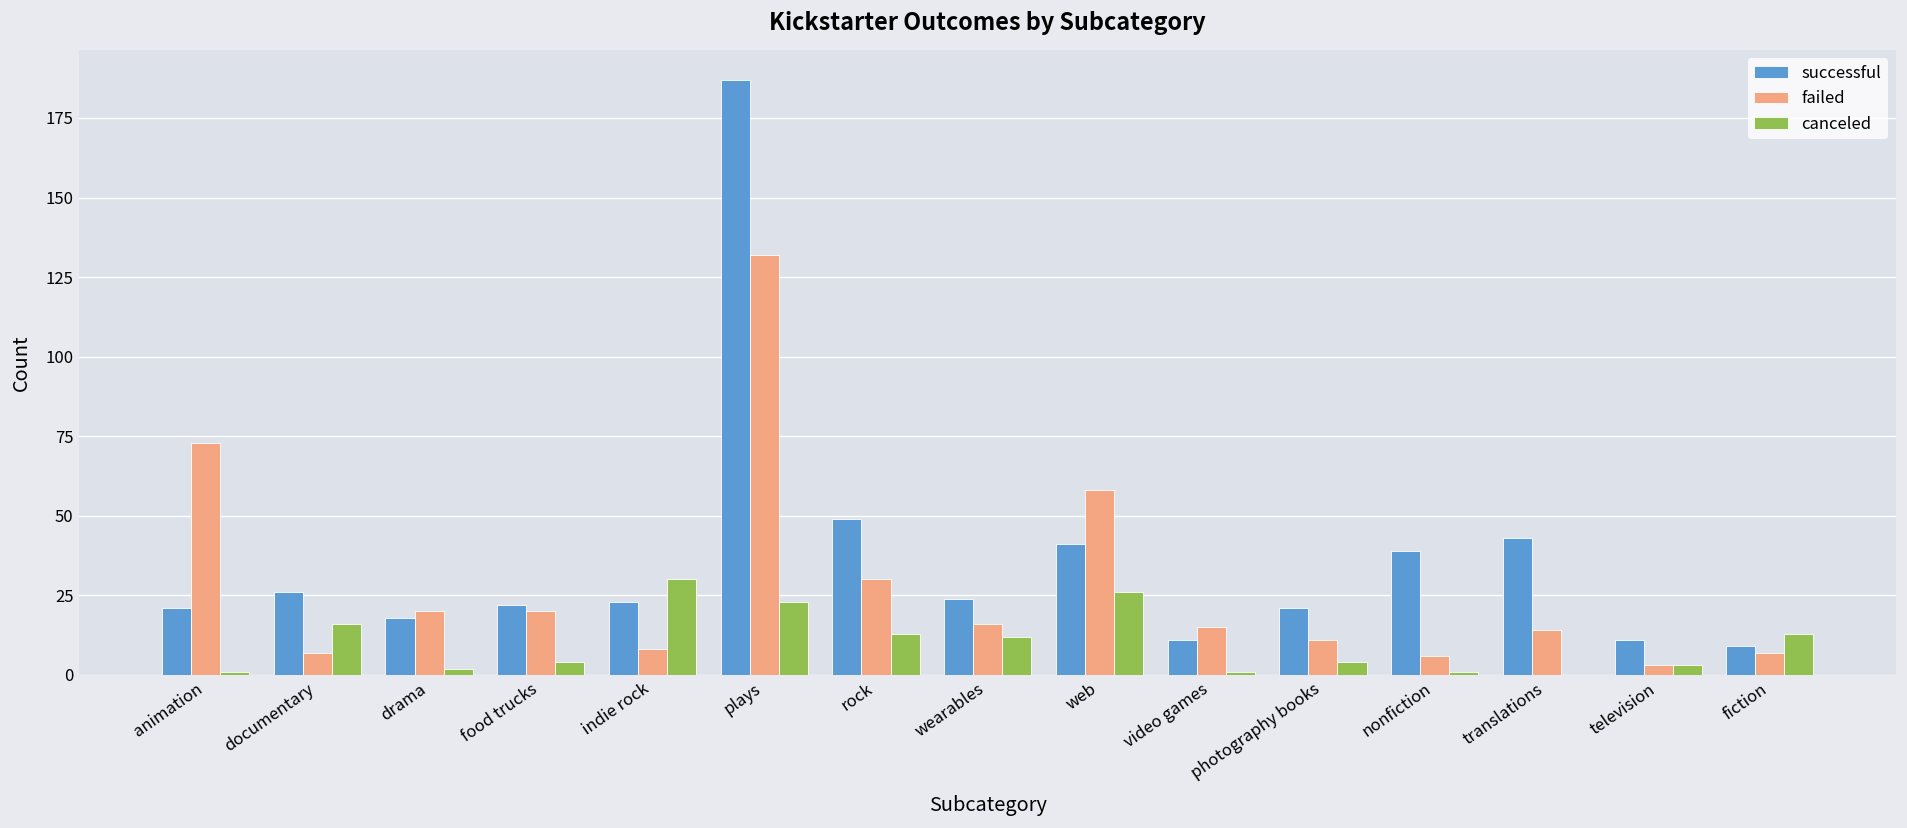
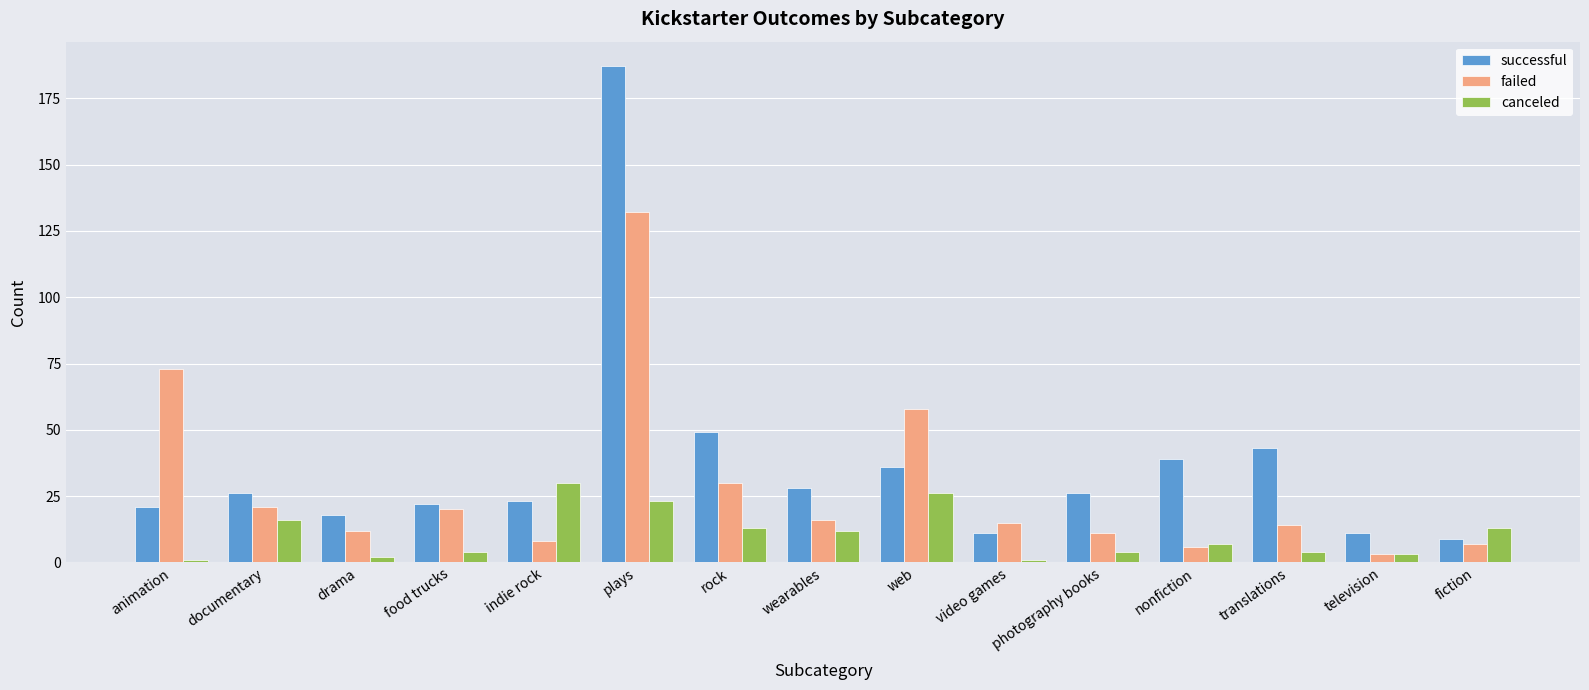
failed, documentary: 7 -> 21
failed, drama: 20 -> 12
successful, wearables: 24 -> 28
successful, web: 41 -> 36
successful, photography books: 21 -> 26
canceled, nonfiction: 1 -> 7
canceled, translations: 0 -> 4
